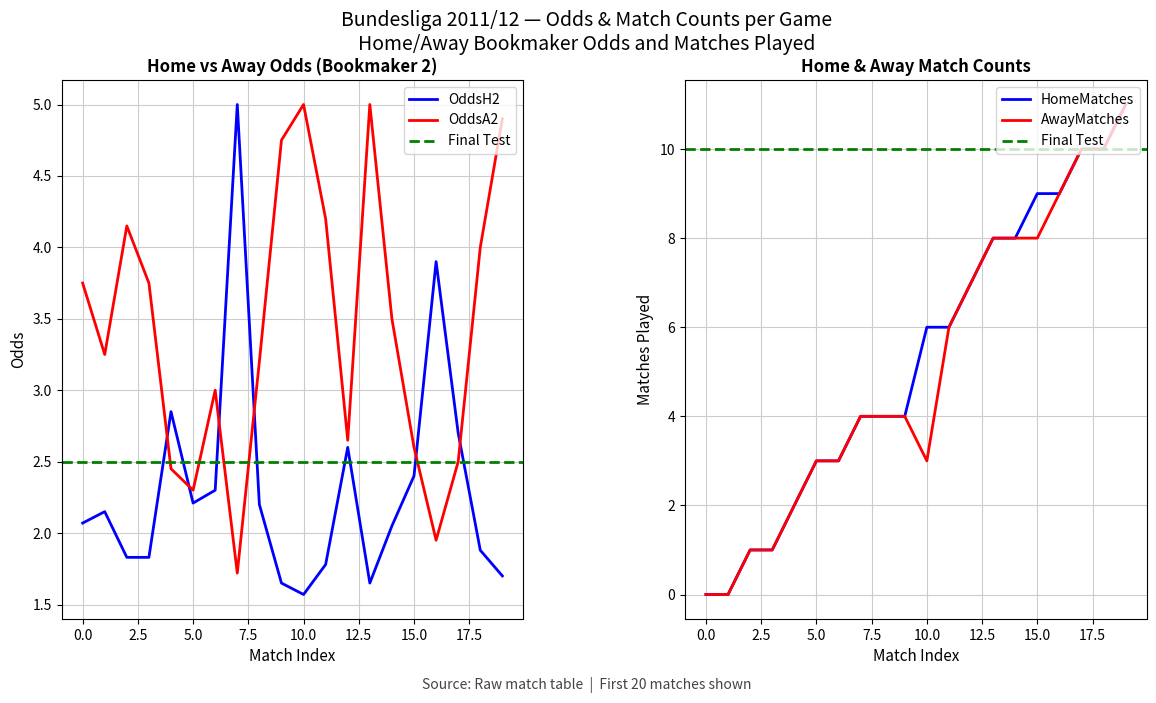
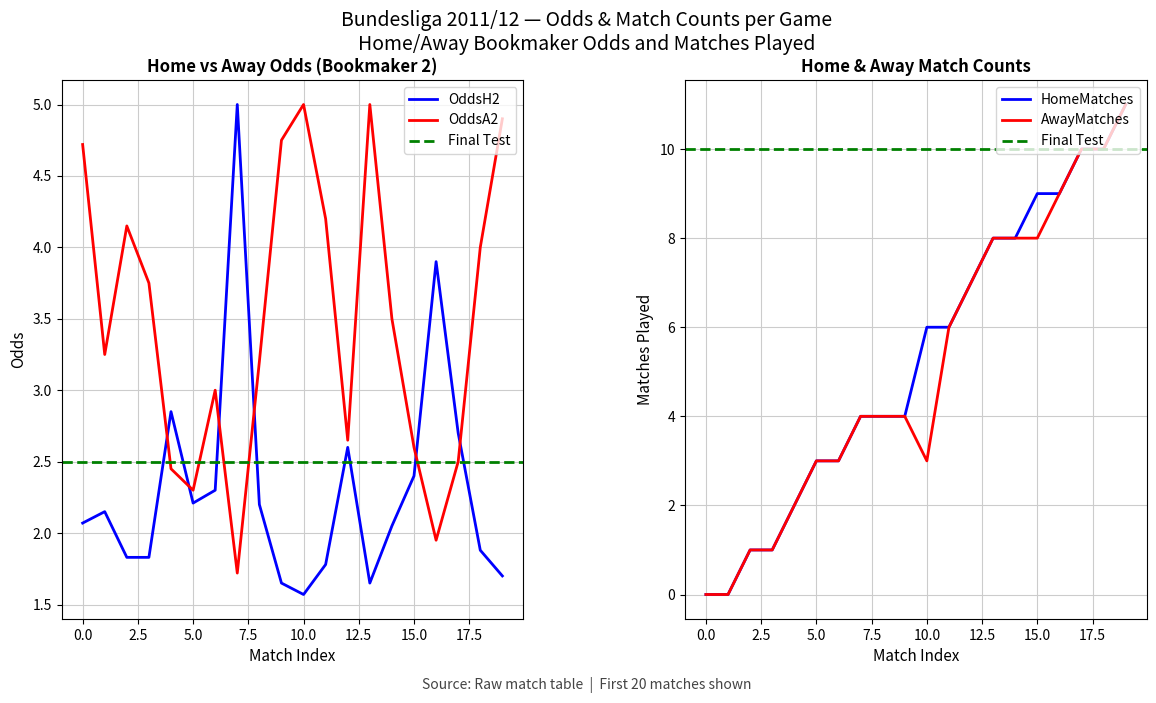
Home vs Away Odds (Bookmaker 2), OddsA2, 0.0: 3.75 -> 4.72
